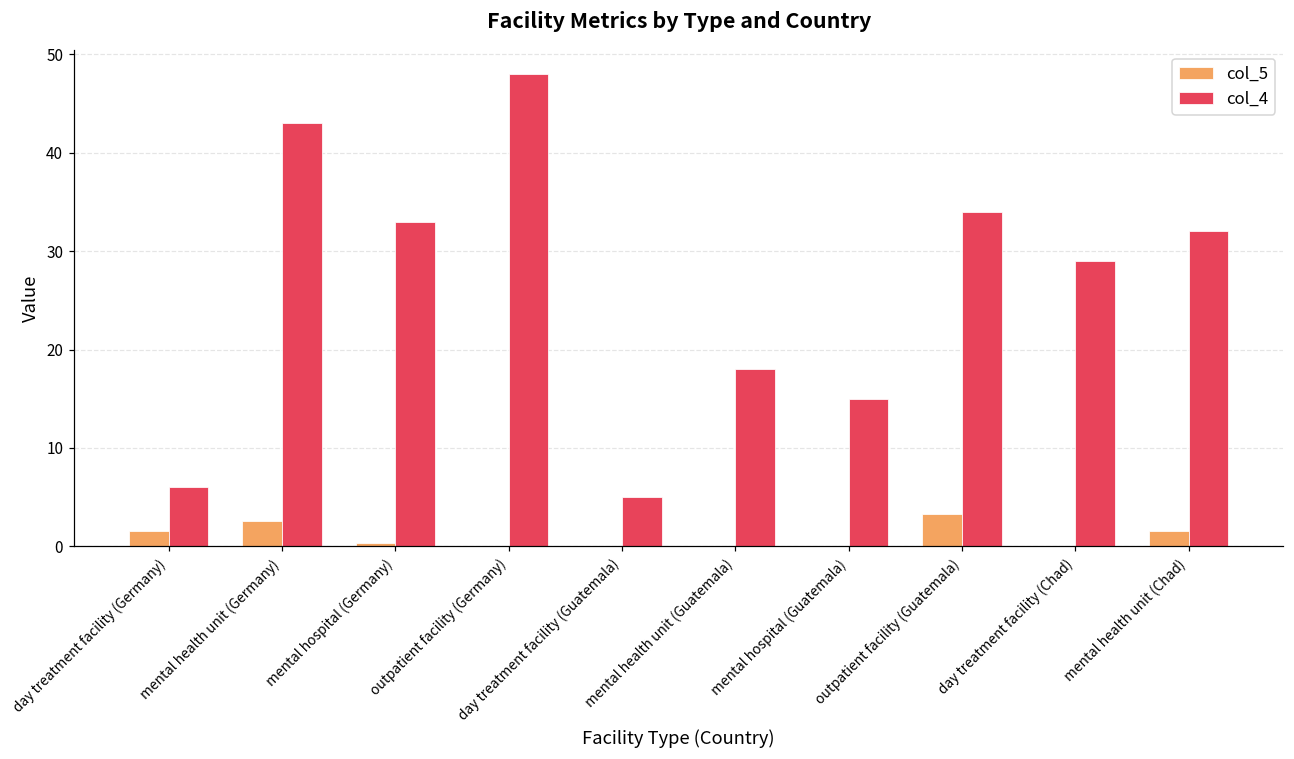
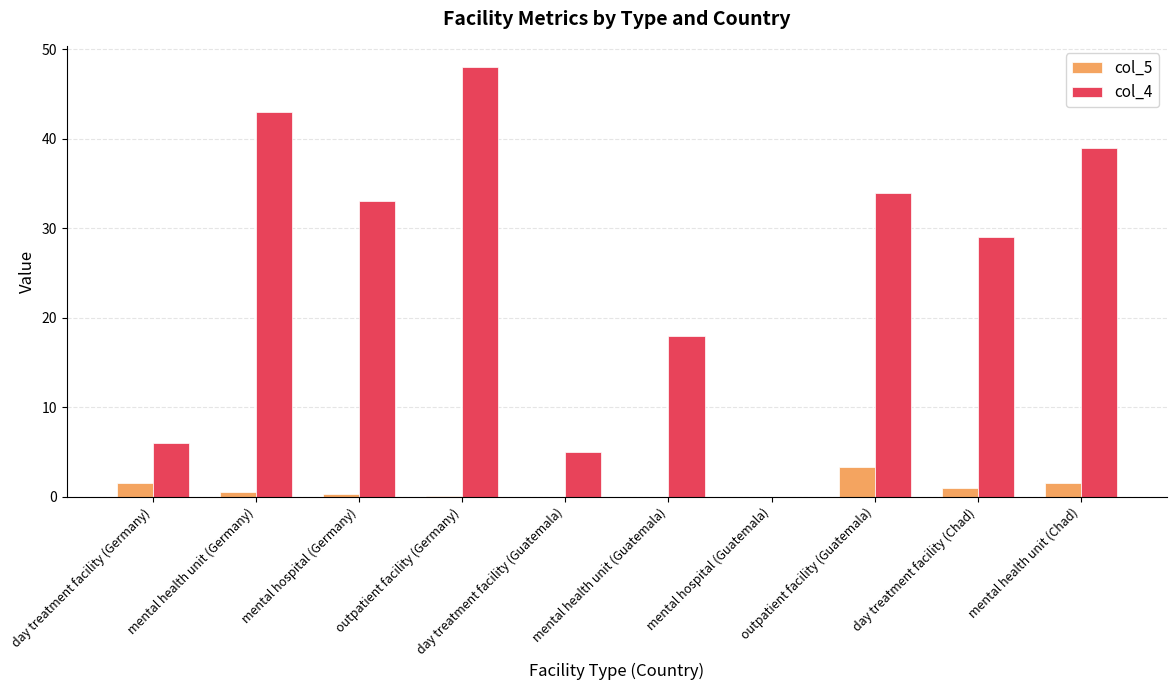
col_5, mental health unit (Germany): 3 -> 0
col_4, mental hospital (Guatemala): 15 -> 0
col_5, day treatment facility (Chad): 0 -> 1
col_4, mental health unit (Chad): 32 -> 39
